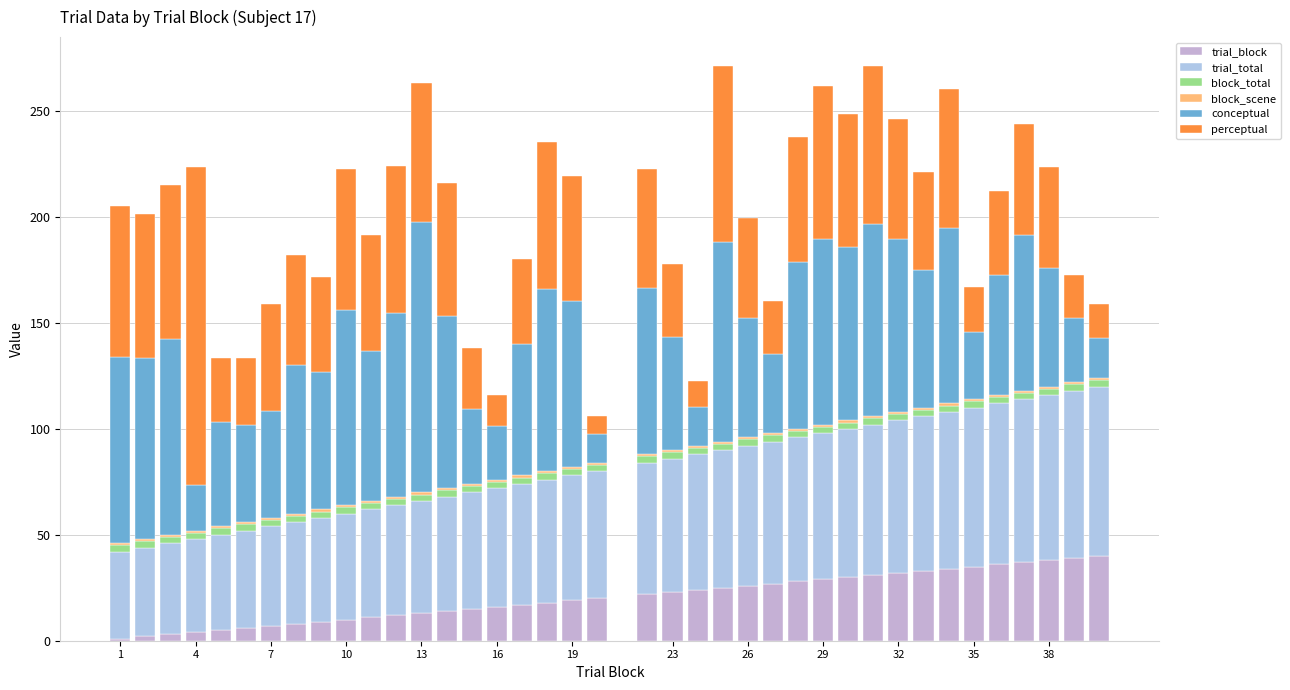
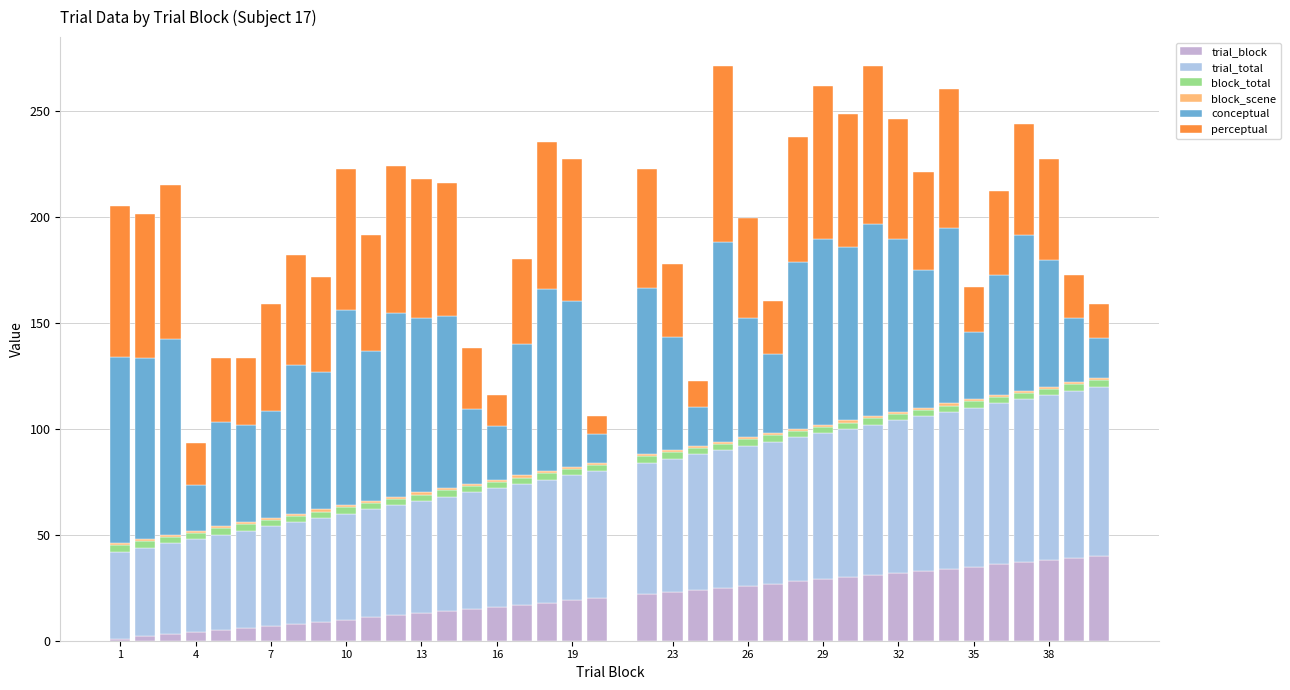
perceptual, 4: 150 -> 20
conceptual, 13: 128 -> 82
perceptual, 19: 59 -> 67
conceptual, 38: 56 -> 60
